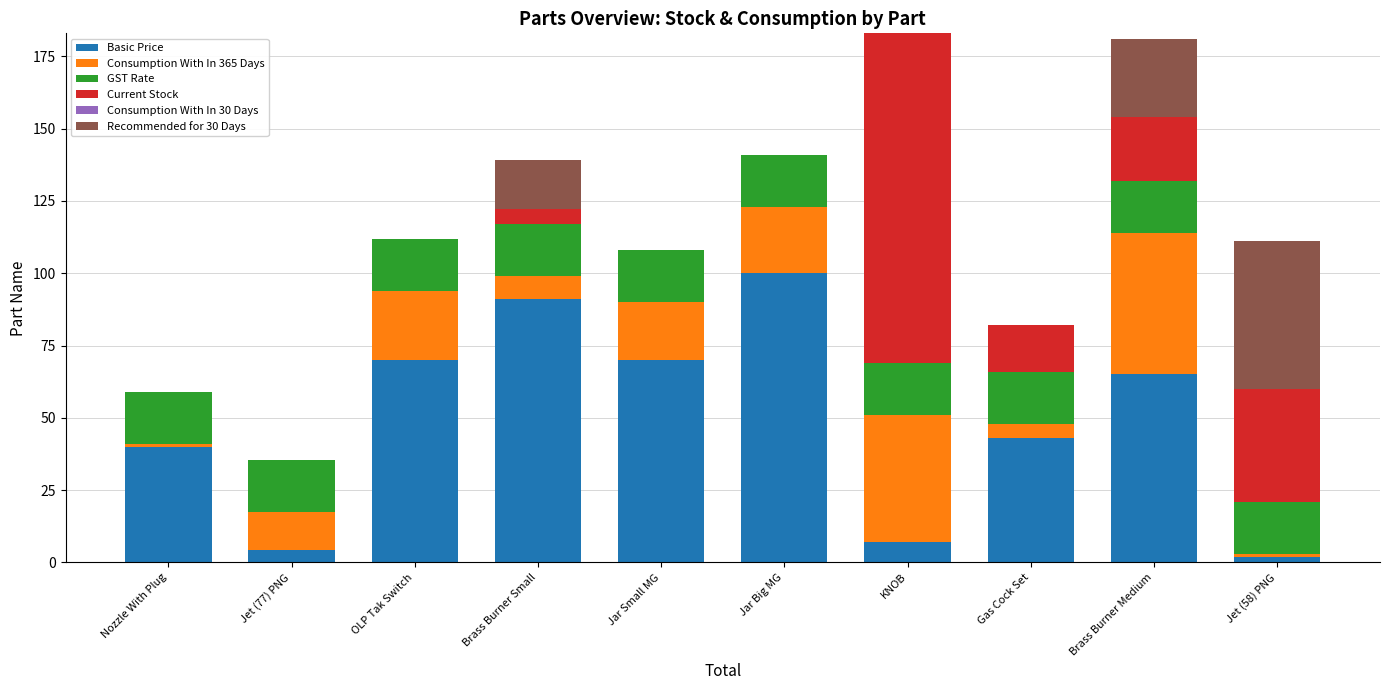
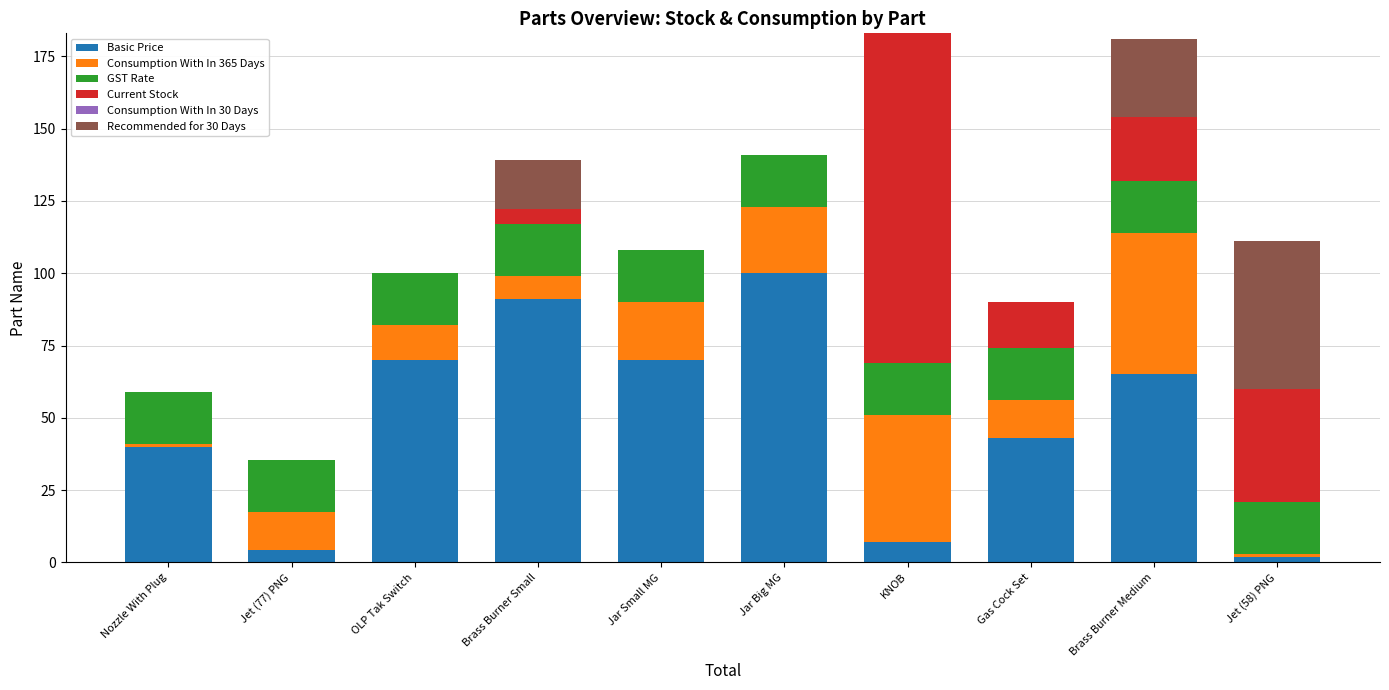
Consumption With In 365 Days, OLP Tak Switch: 24 -> 12
Consumption With In 365 Days, Gas Cock Set: 5 -> 13
